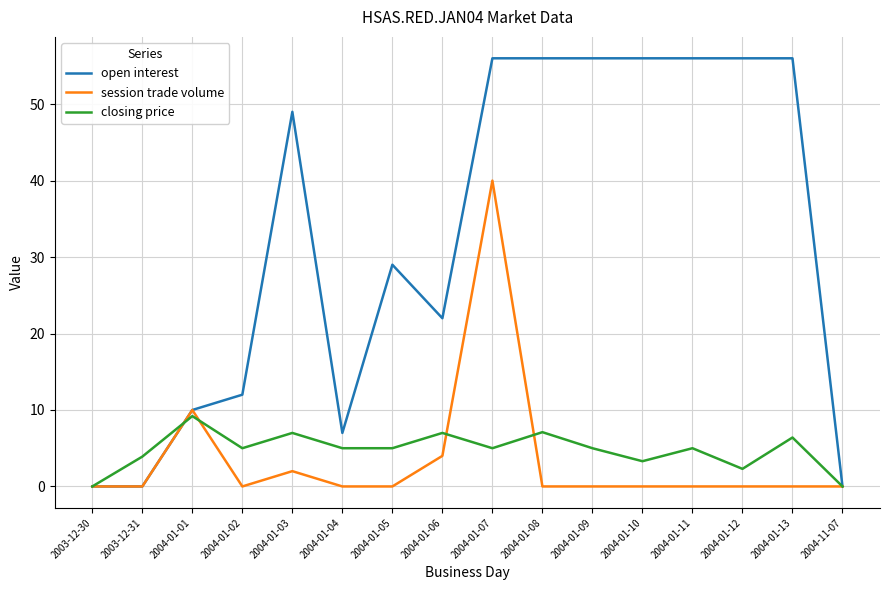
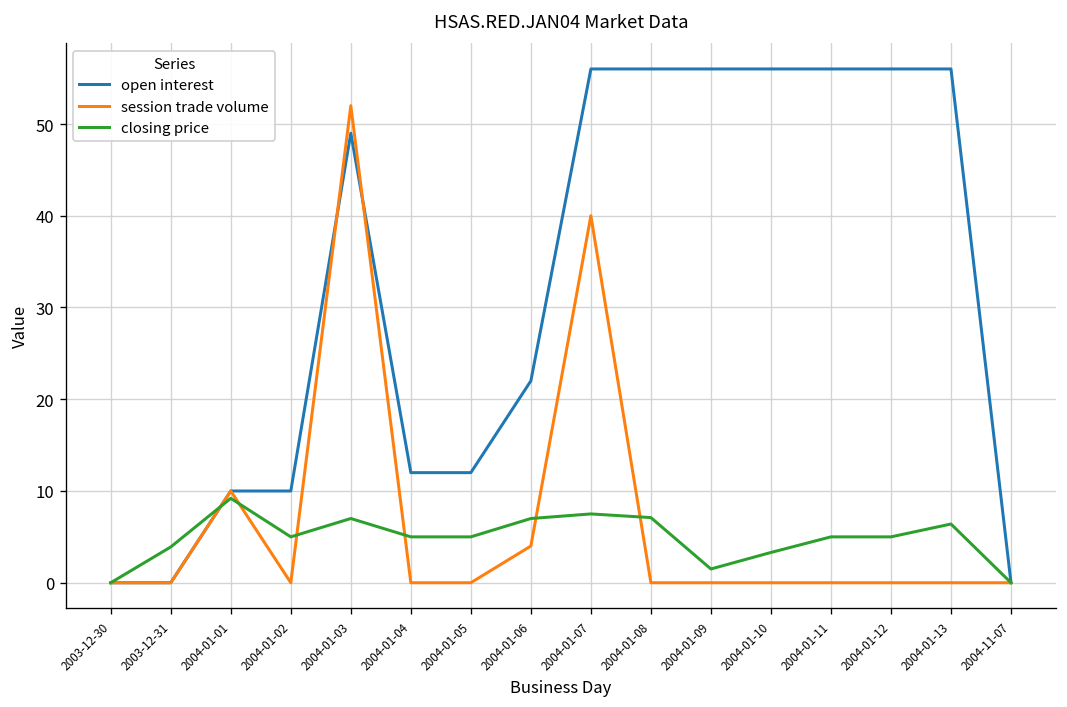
open interest, 2004-01-02: 12 -> 10
session trade volume, 2004-01-03: 2 -> 52
open interest, 2004-01-04: 7 -> 12
open interest, 2004-01-05: 29 -> 12
closing price, 2004-01-07: 5 -> 8
closing price, 2004-01-09: 5 -> 2
closing price, 2004-01-12: 2 -> 5
